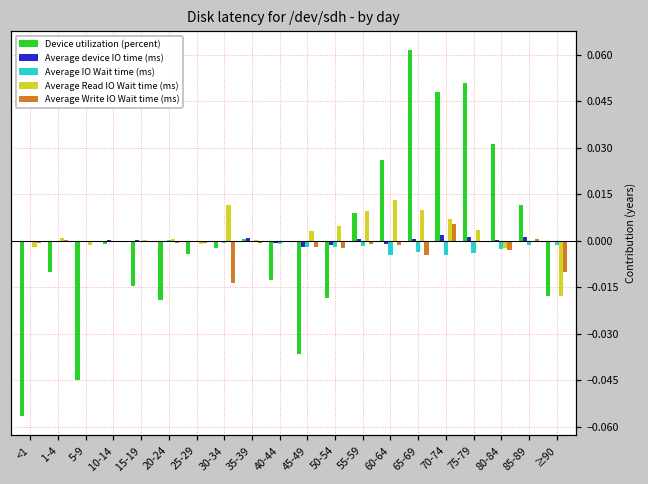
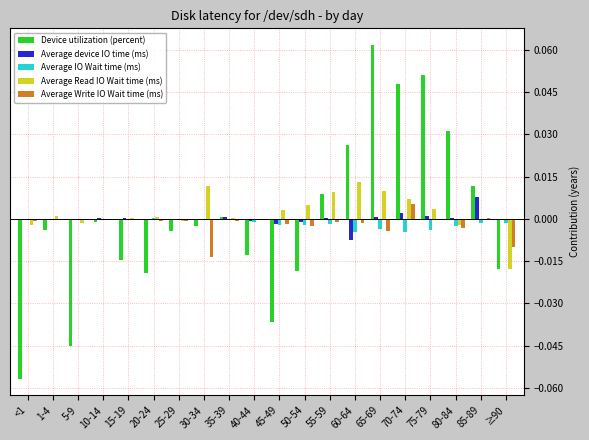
Device utilization (percent), 1-4: -0.010 -> -0.004
Average device IO time (ms), 60-64: -0.001 -> -0.008
Average device IO time (ms), 85-89: 0.001 -> 0.008
